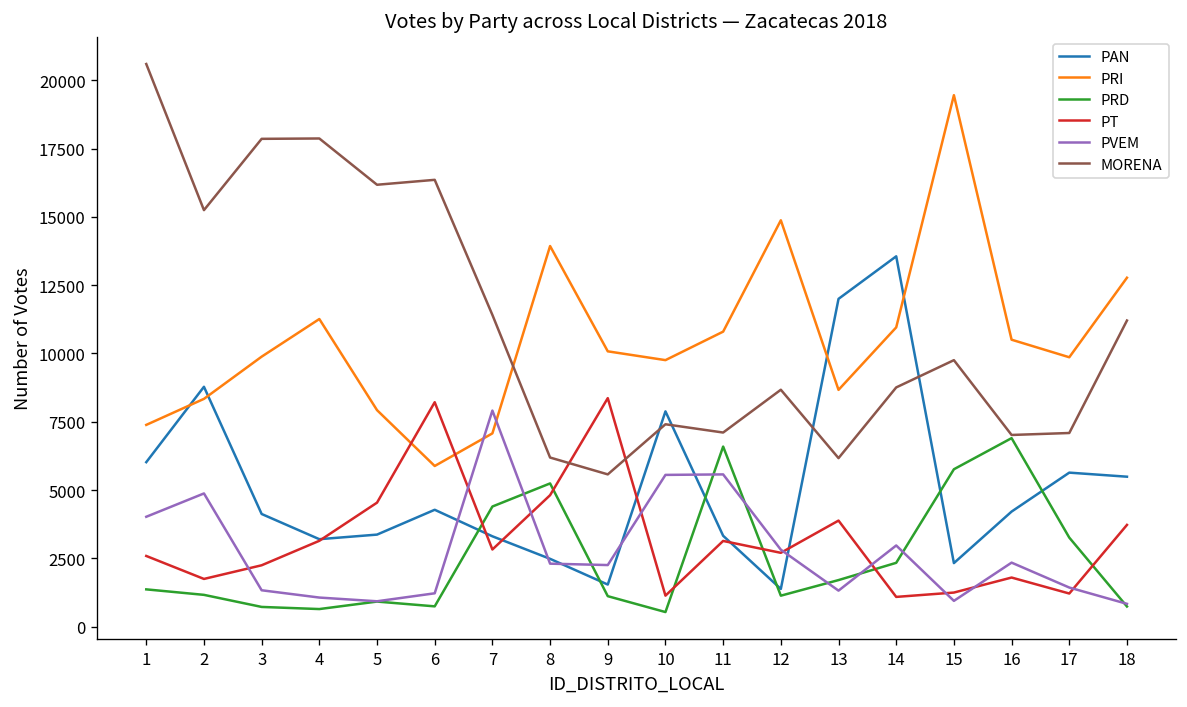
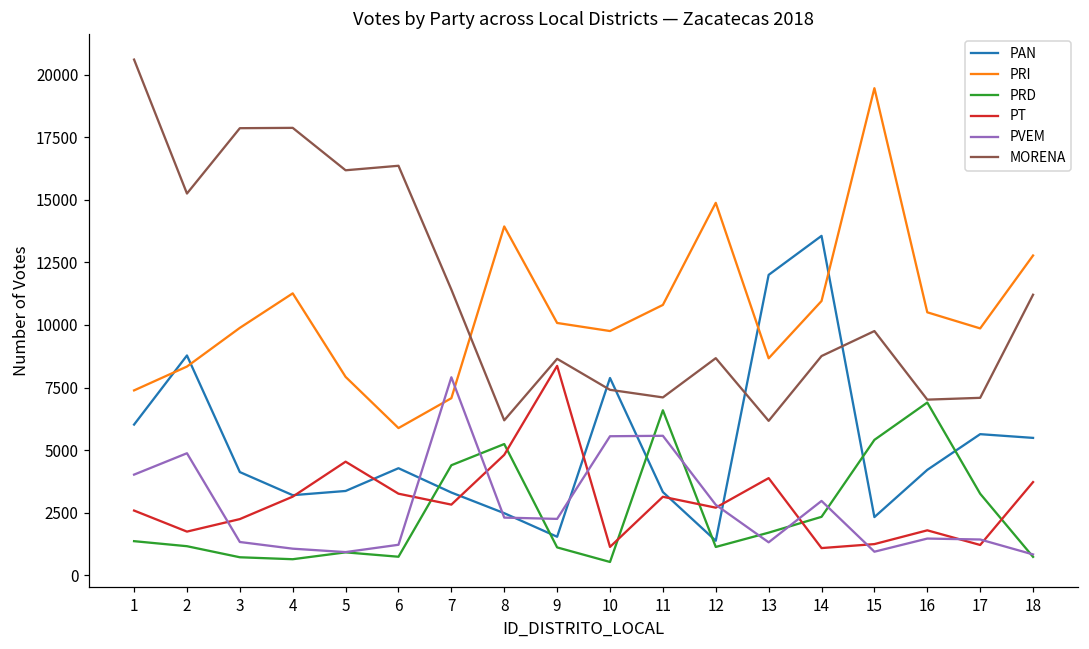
PT, 6: 8200 -> 3300
MORENA, 9: 5600 -> 8600
PRD, 15: 5800 -> 5400
PVEM, 16: 2300 -> 1500
